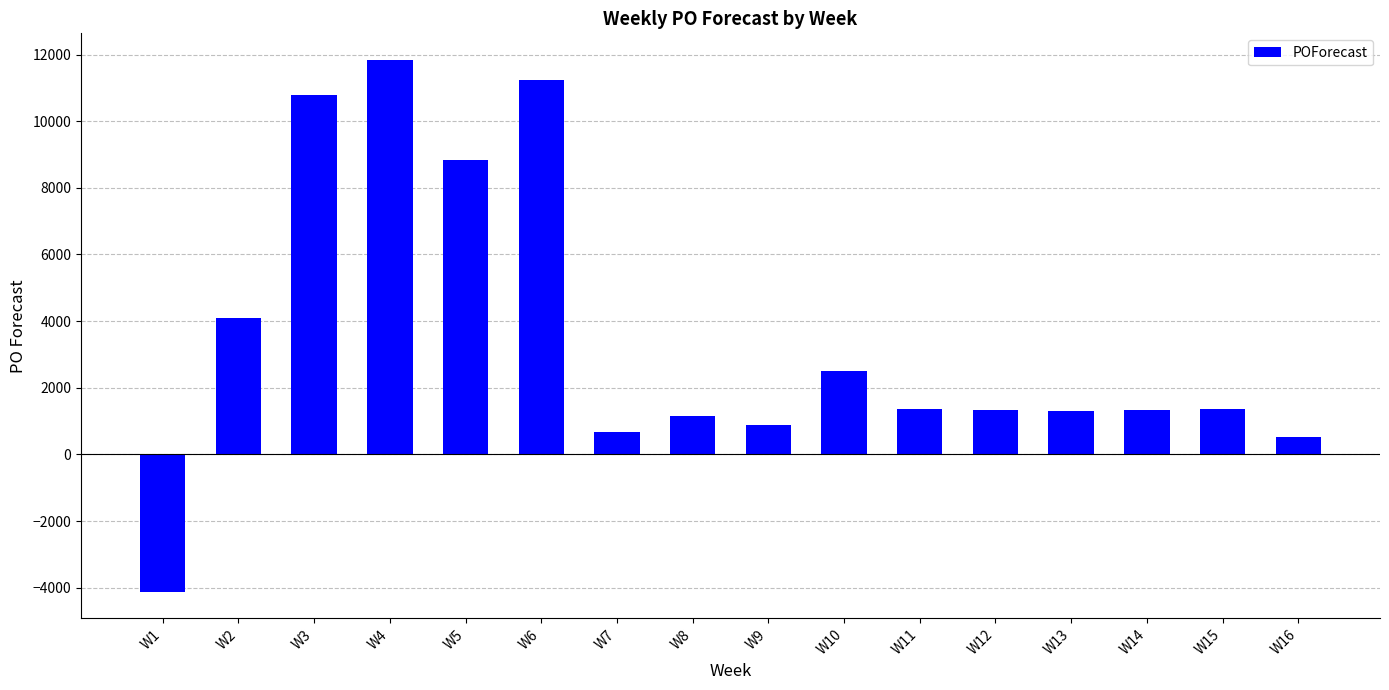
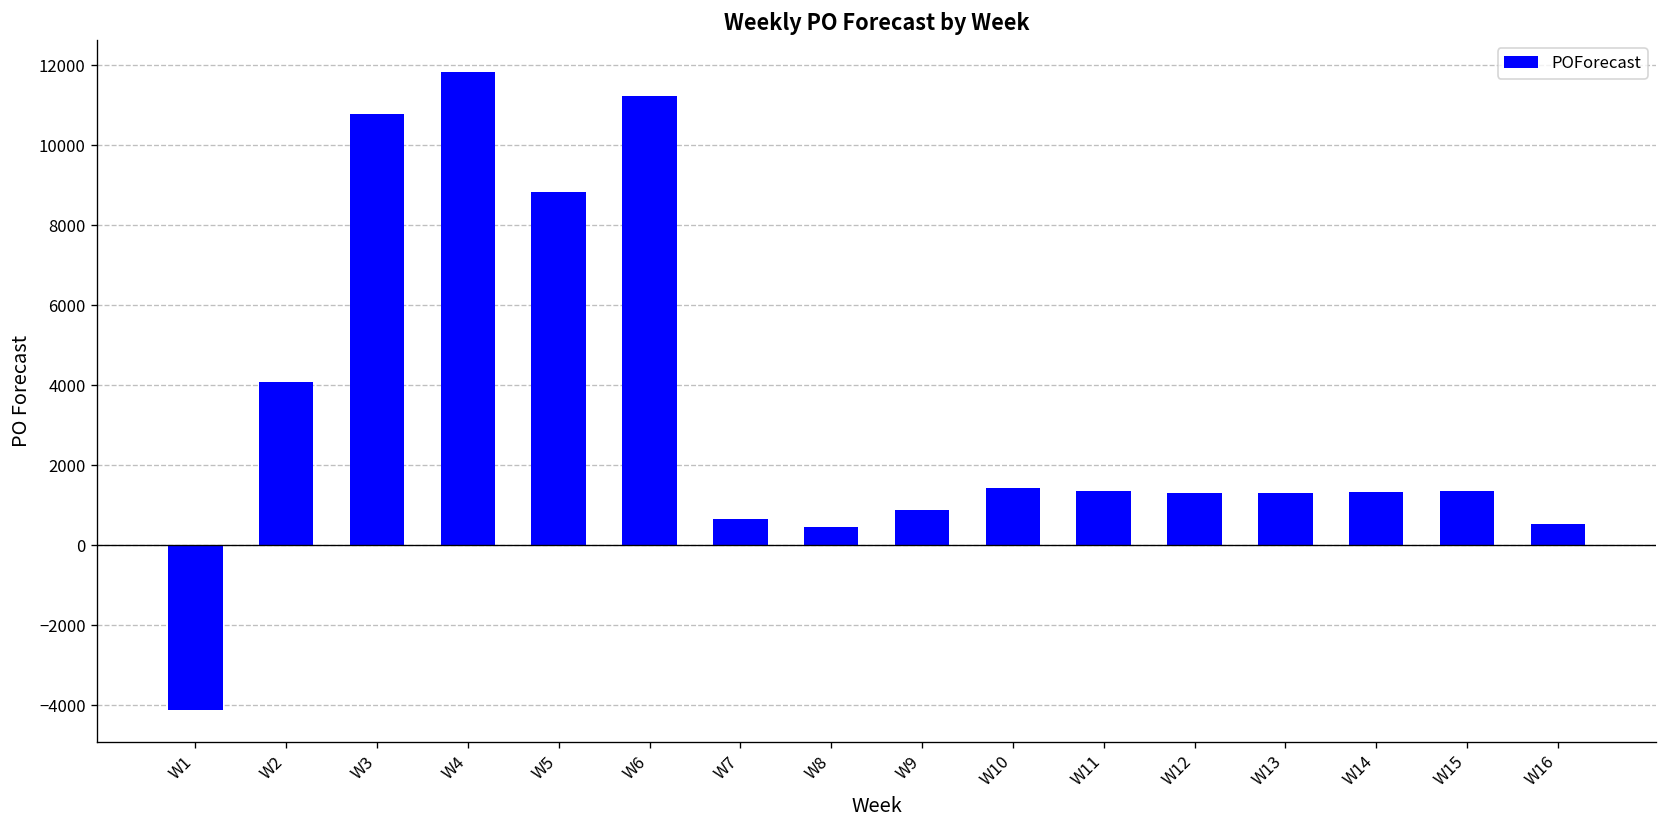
W8: 1200 -> 500
W10: 2500 -> 1400
